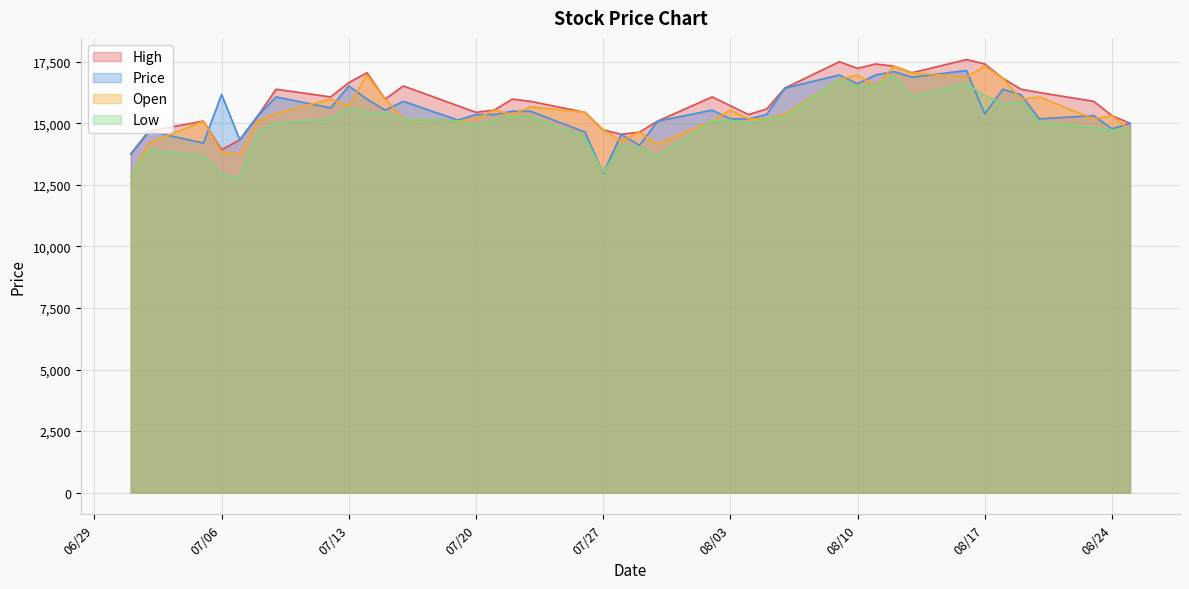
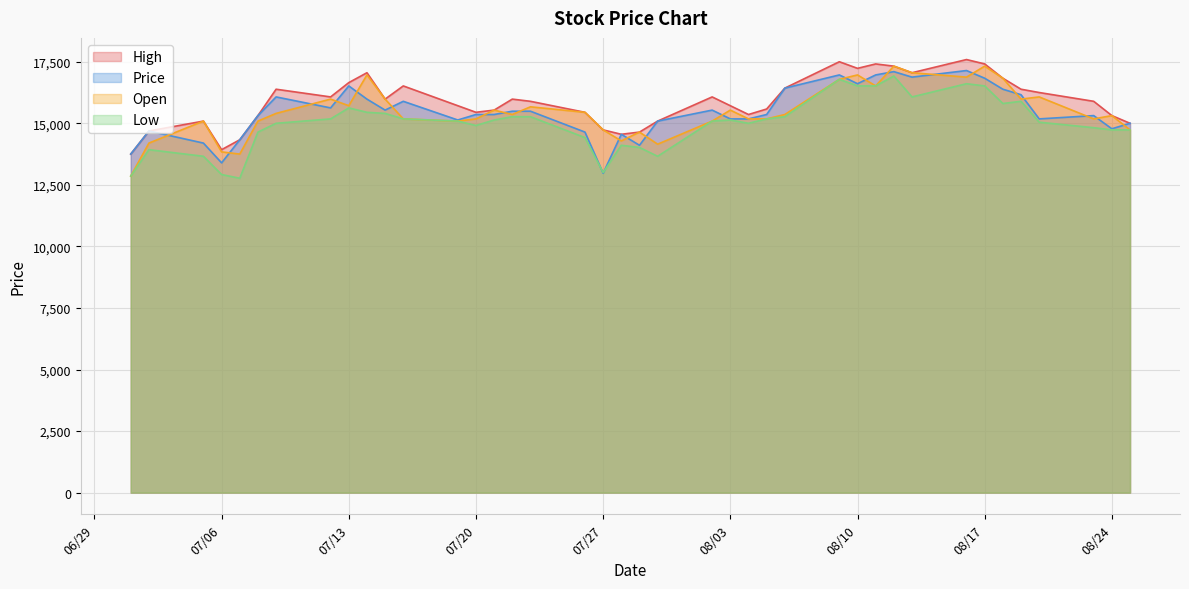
Price, 07/06: 16,200 -> 13,400
Price, 08/17: 15,400 -> 16,800
Low, 08/17: 16,100 -> 16,500
